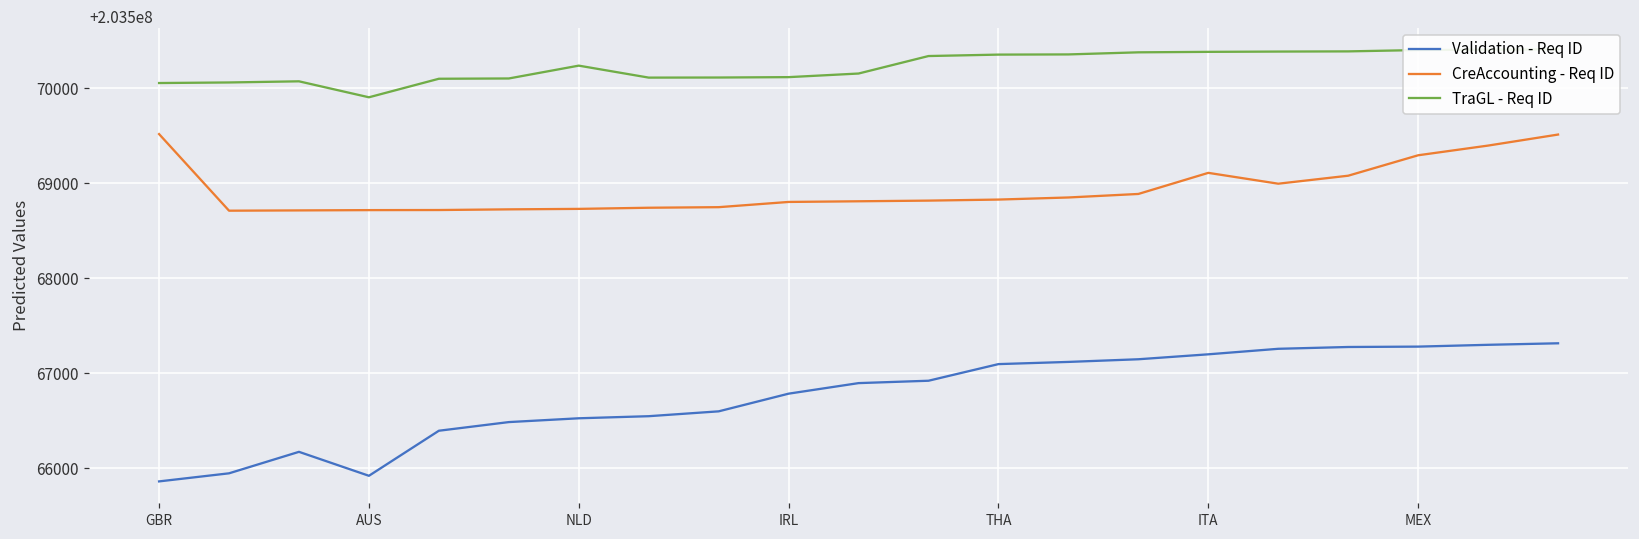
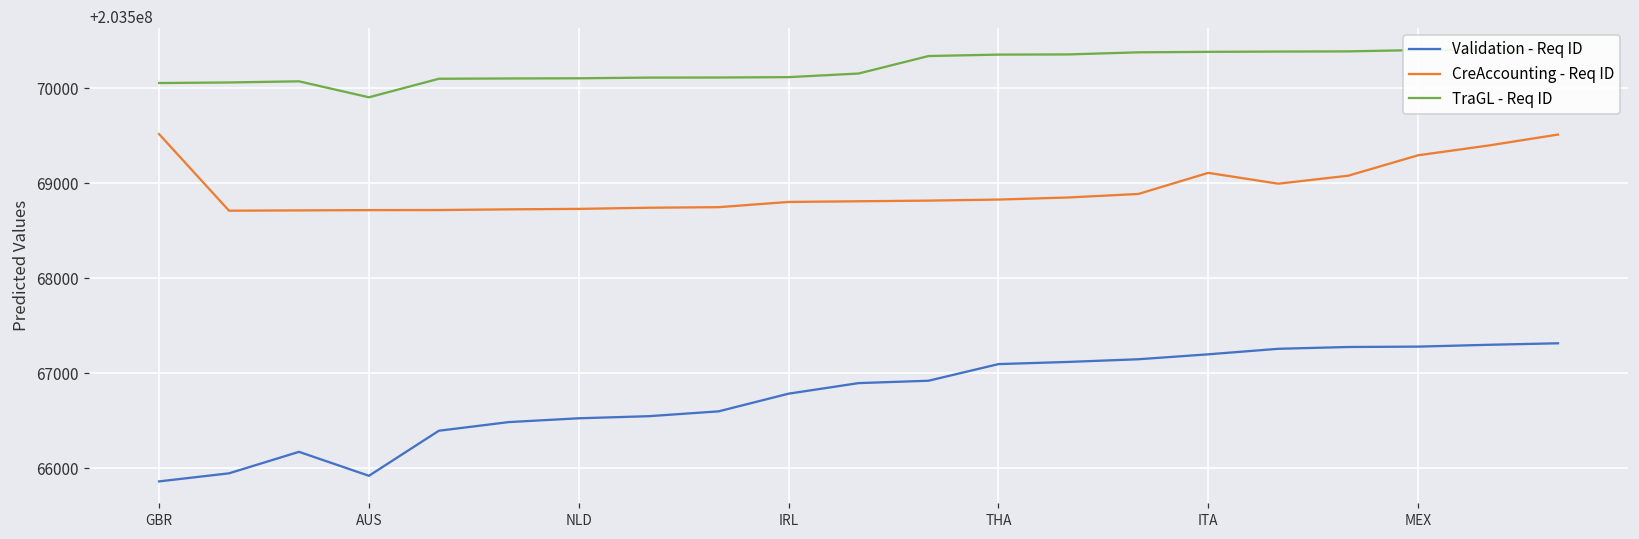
TraGL - Req ID, NLD: 203570200 -> 203570100
